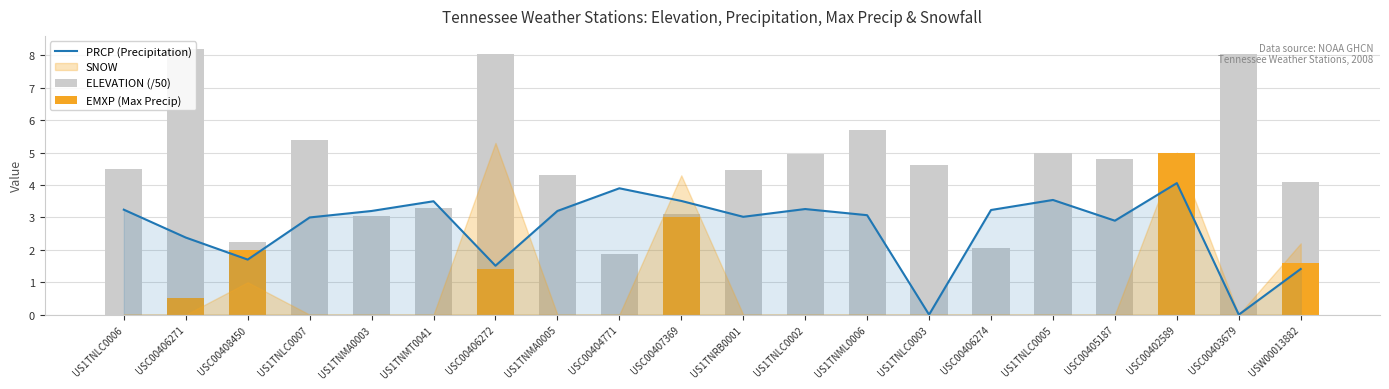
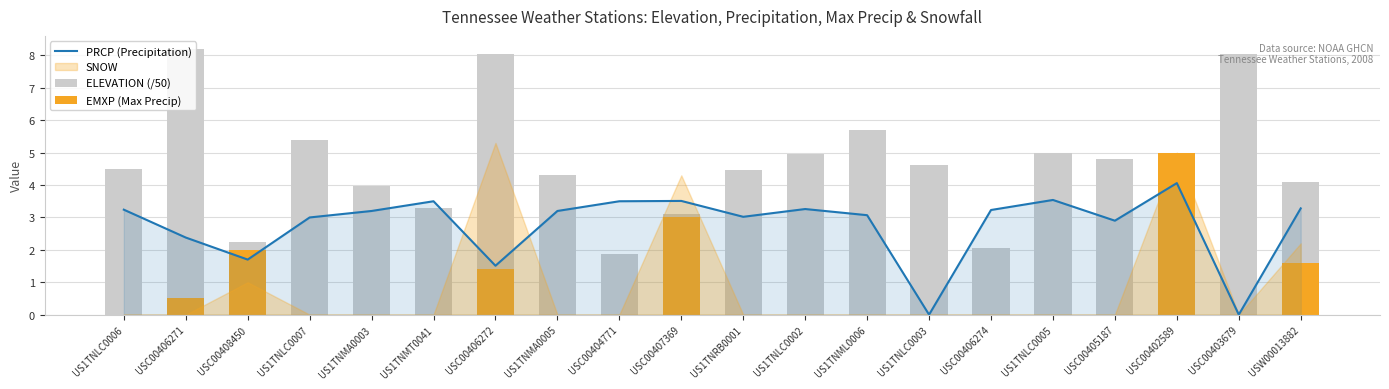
ELEVATION (/50), US1TNMA0003: 3.0 -> 4.0
PRCP (Precipitation), USC00404771: 3.9 -> 3.5
PRCP (Precipitation), USW00013882: 1.4 -> 3.3
